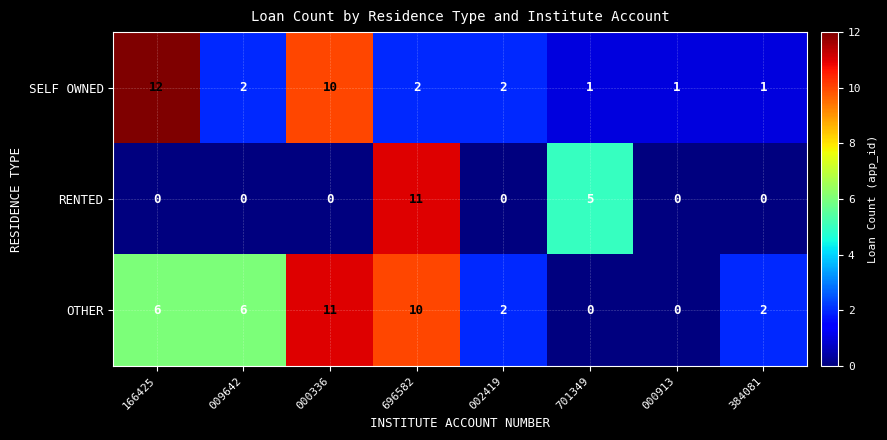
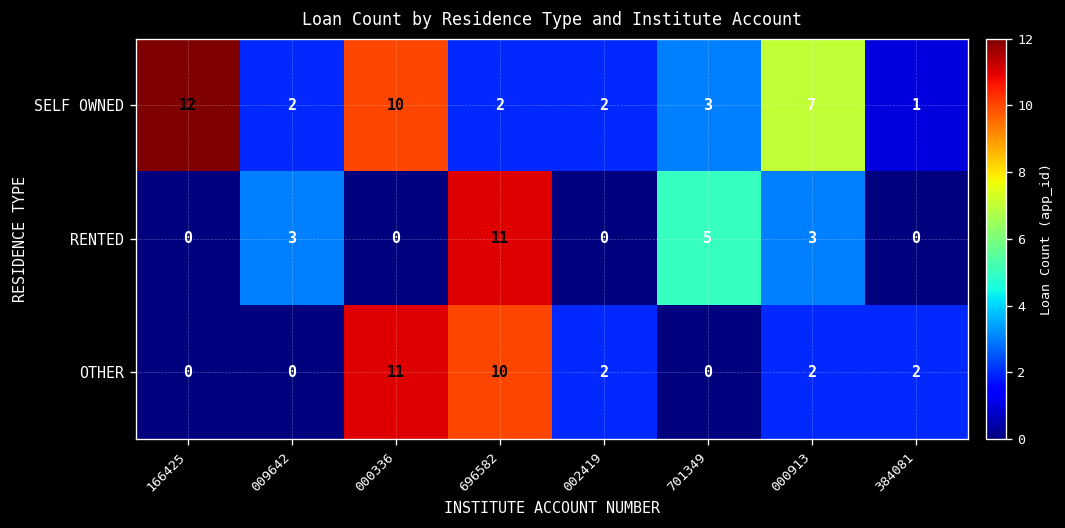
SELF OWNED, 701349: 1 -> 3
SELF OWNED, 000913: 1 -> 7
RENTED, 009642: 0 -> 3
RENTED, 000913: 0 -> 3
OTHER, 166425: 6 -> 0
OTHER, 009642: 6 -> 0
OTHER, 000913: 0 -> 2
